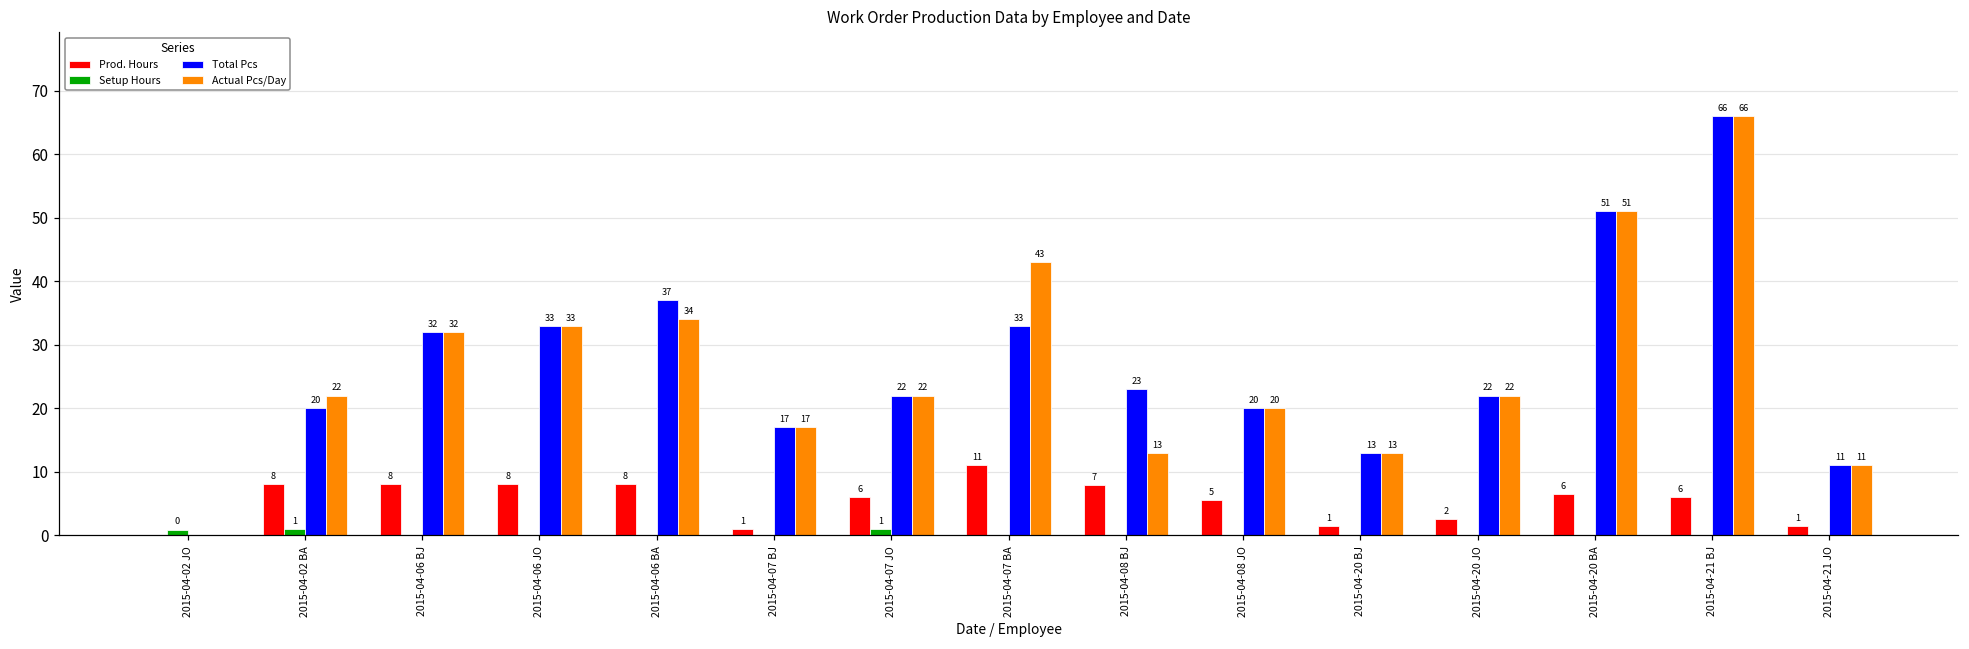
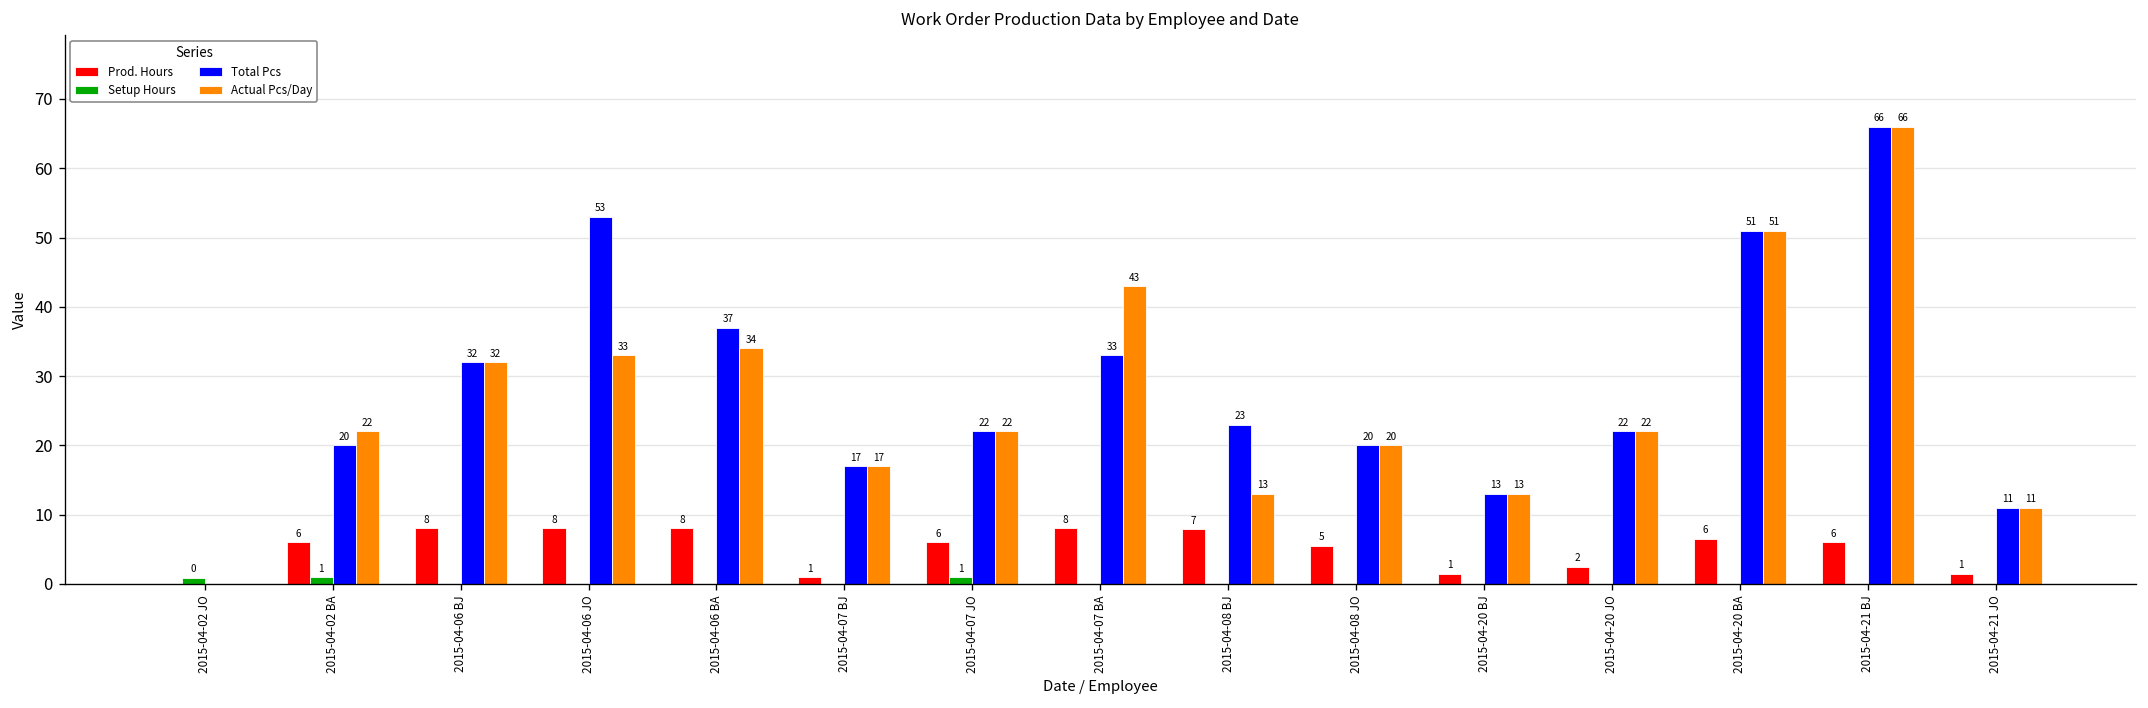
Prod. Hours, 2015-04-02 BA: 8 -> 6
Total Pcs, 2015-04-06 JO: 33 -> 53
Prod. Hours, 2015-04-07 BA: 11 -> 8
